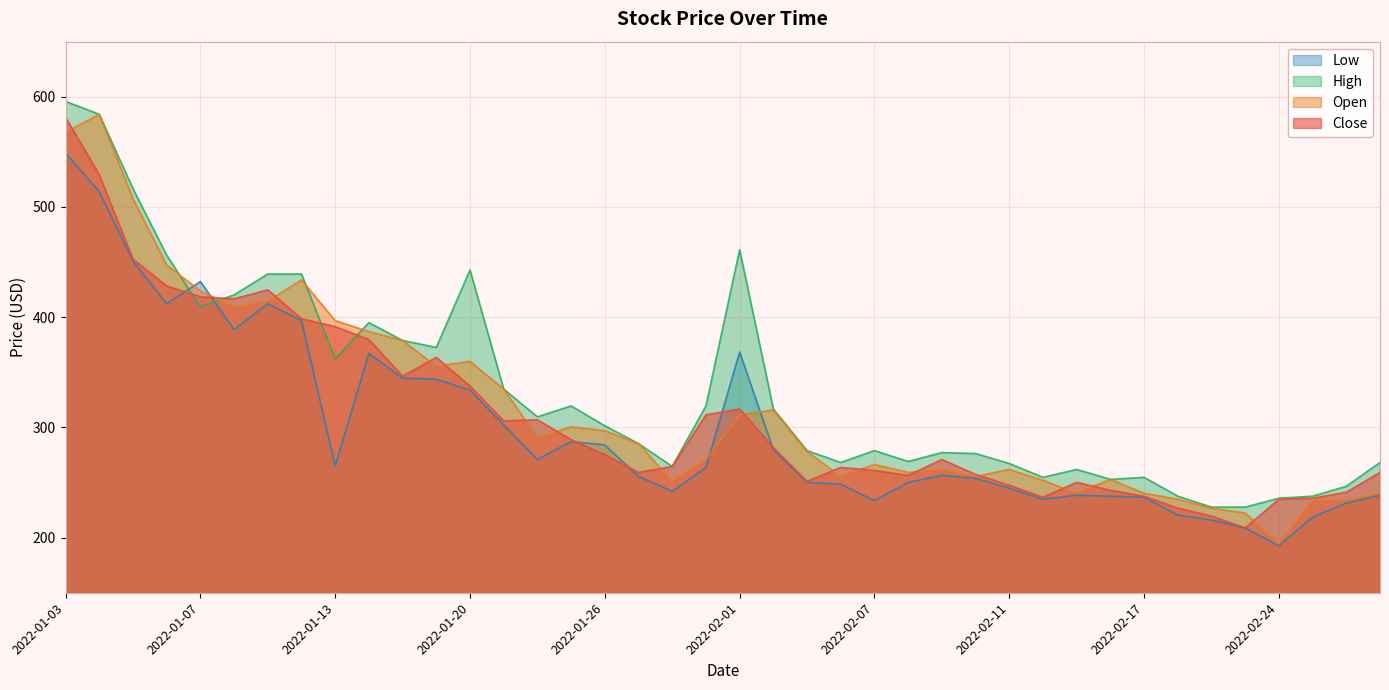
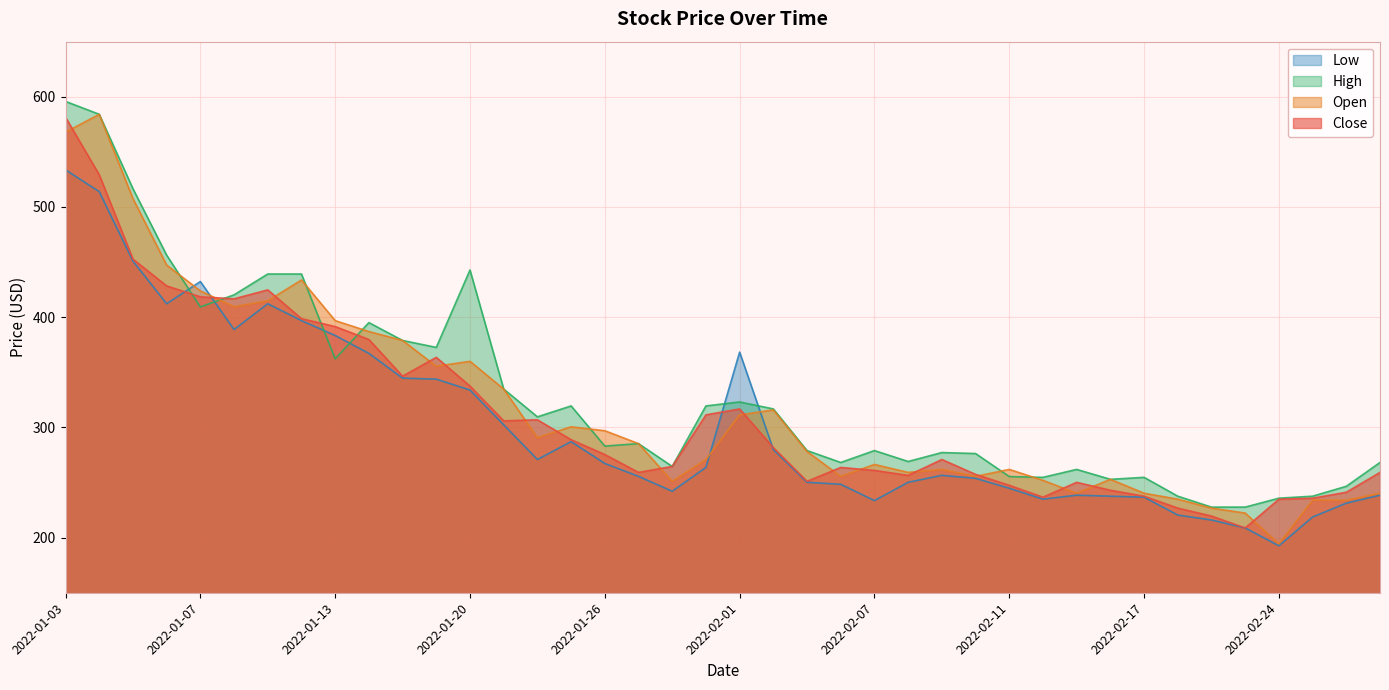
Low, 2022-01-03: 549 -> 534
Low, 2022-01-13: 265 -> 383
Low, 2022-01-26: 284 -> 267
High, 2022-01-26: 302 -> 283
High, 2022-02-01: 461 -> 323
High, 2022-02-11: 267 -> 255
